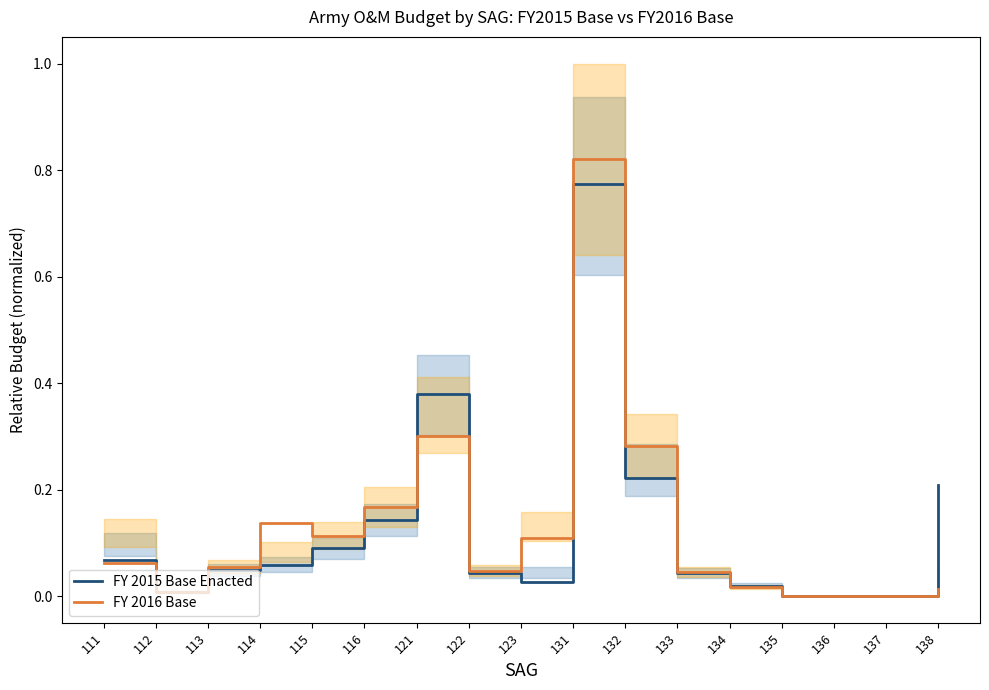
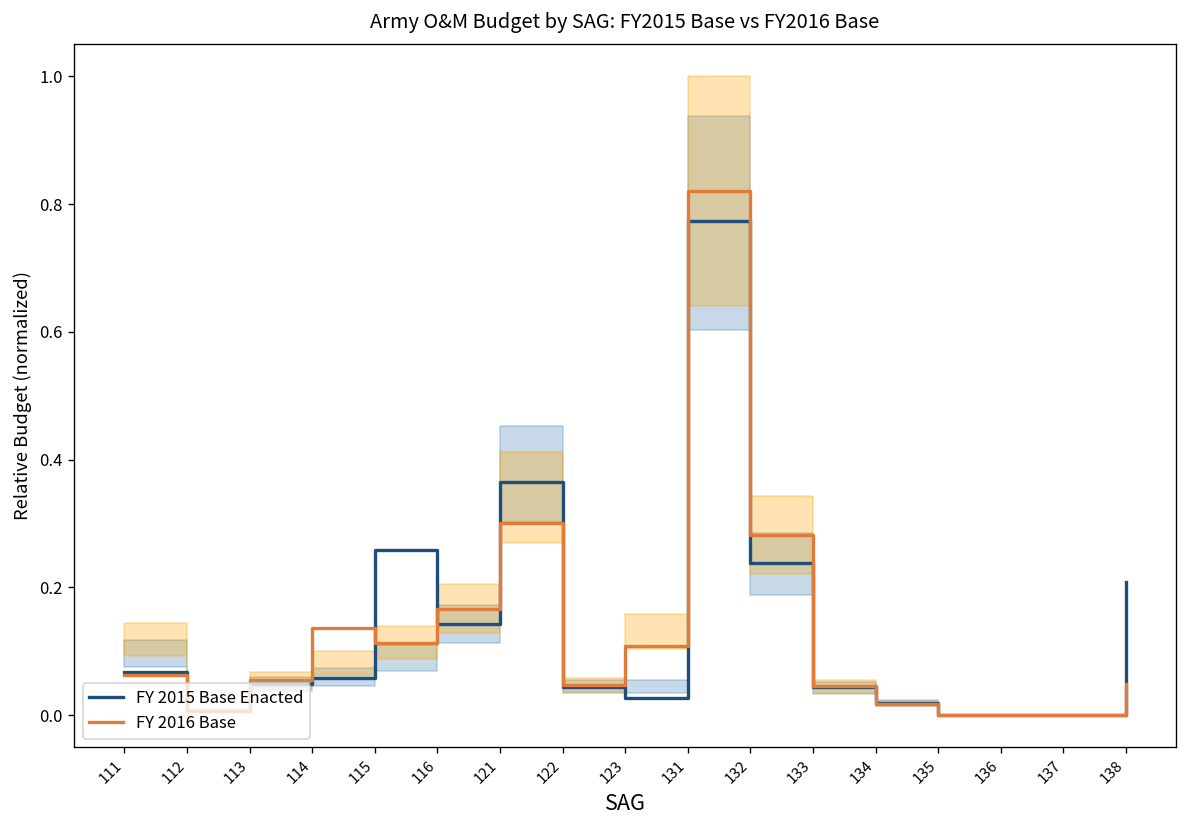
FY 2015 Base Enacted, 115: 0.09 -> 0.26
FY 2015 Base Enacted, 121: 0.38 -> 0.36
FY 2015 Base Enacted, 132: 0.22 -> 0.24
FY 2016 Base, 138: 0.01 -> 0.05
